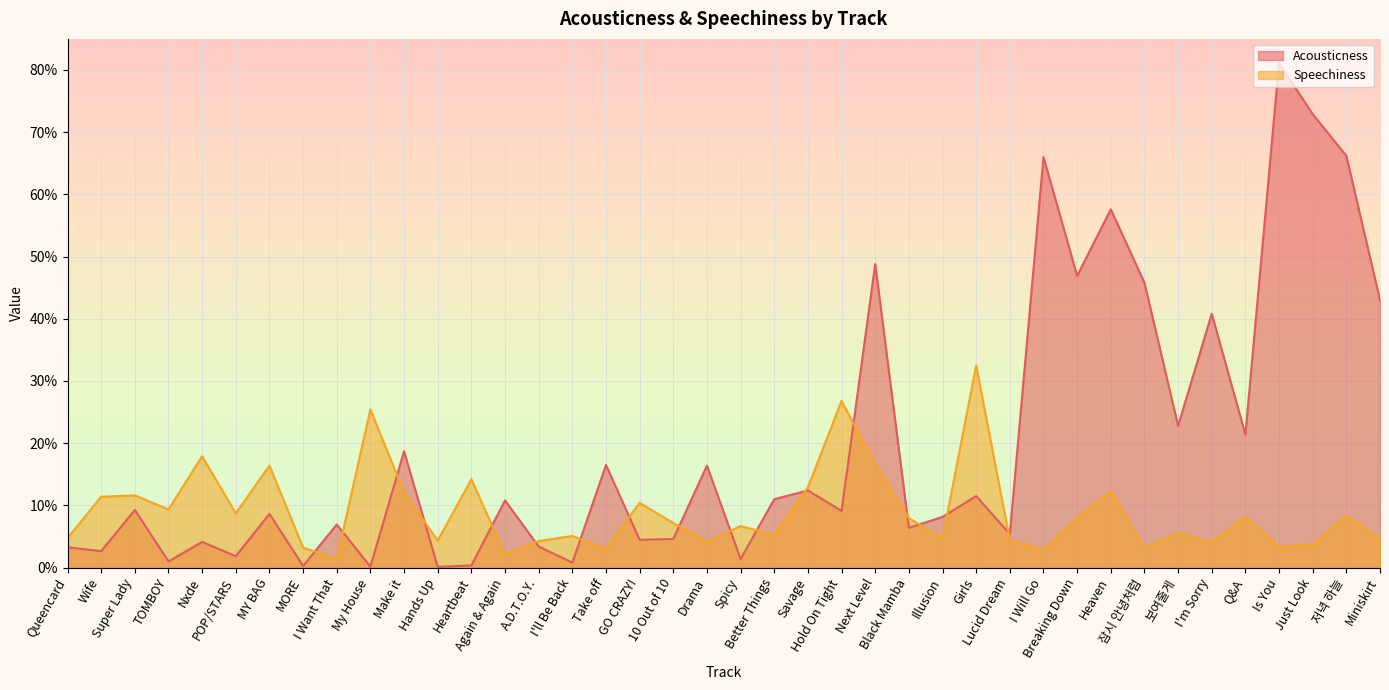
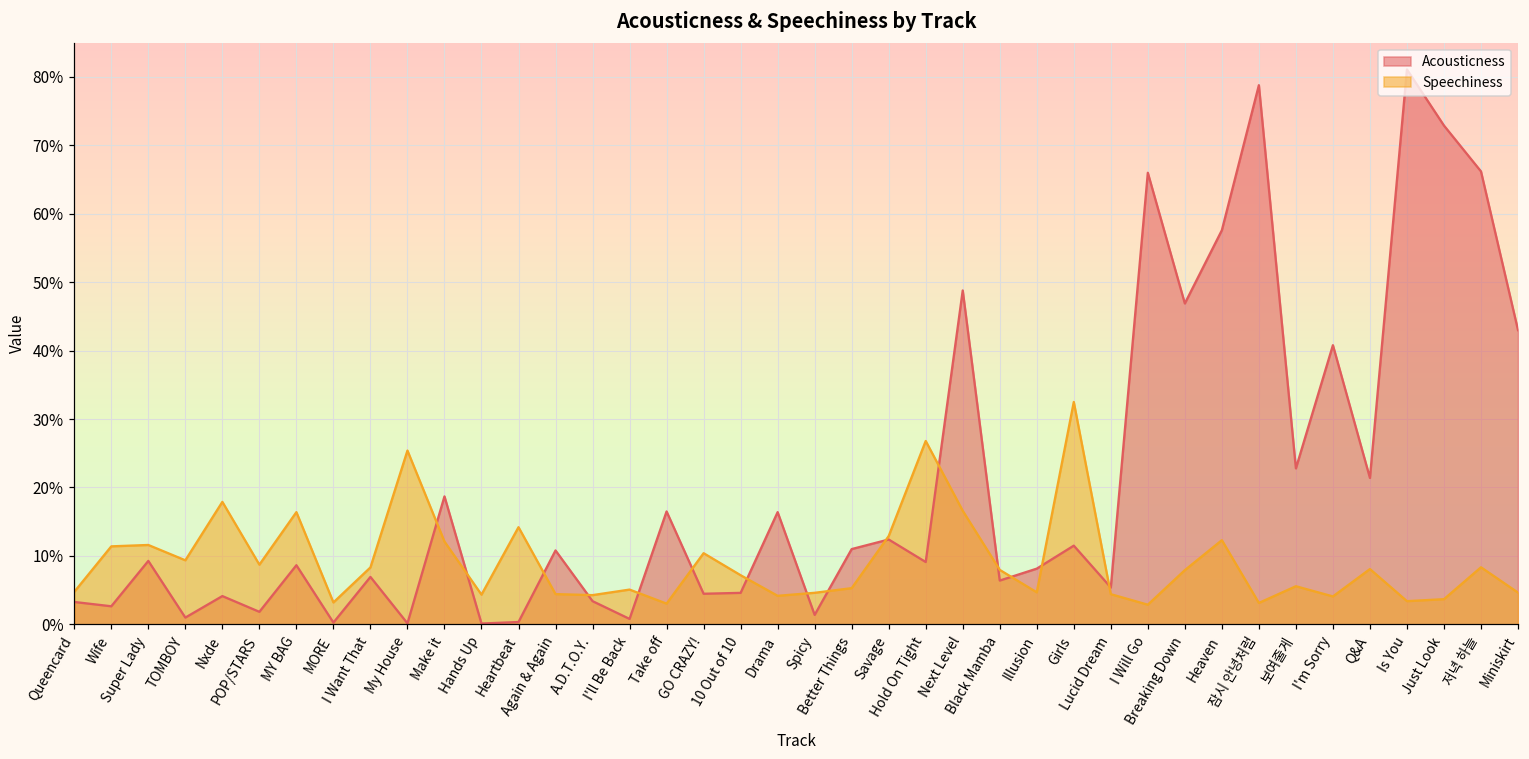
Speechiness, I Want That: 1% -> 8%
Speechiness, Again & Again: 2% -> 4%
Speechiness, Spicy: 7% -> 5%
Acousticness, 잠시 안녕처럼: 46% -> 79%
